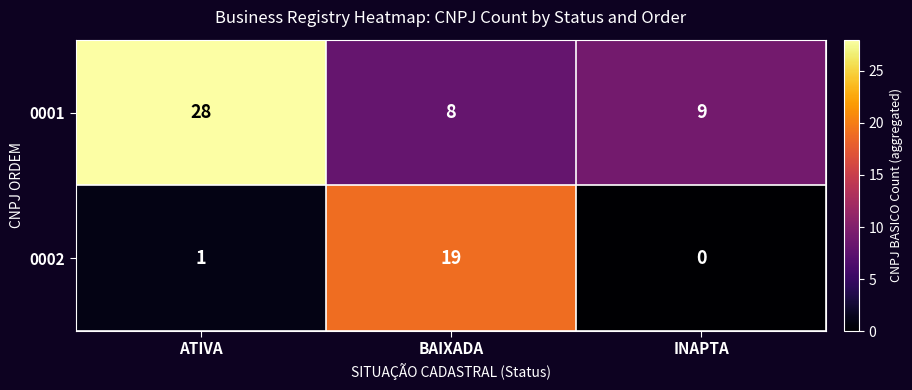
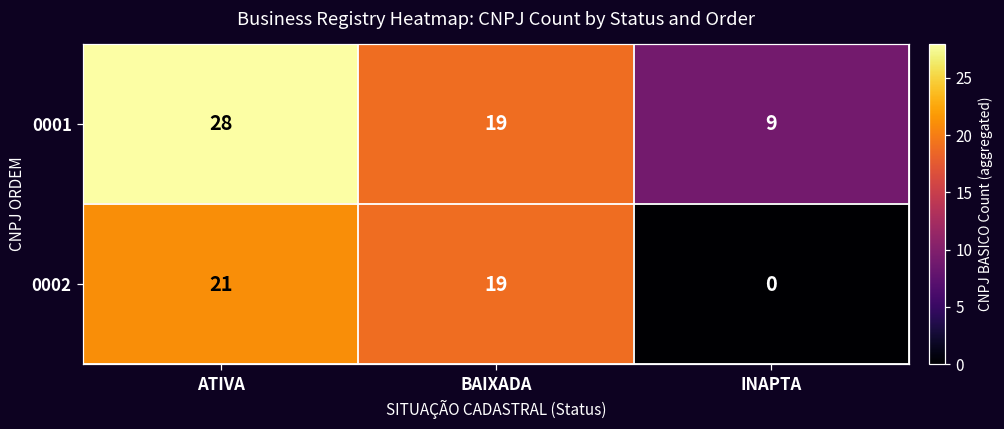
0001, BAIXADA: 8 -> 19
0002, ATIVA: 1 -> 21
